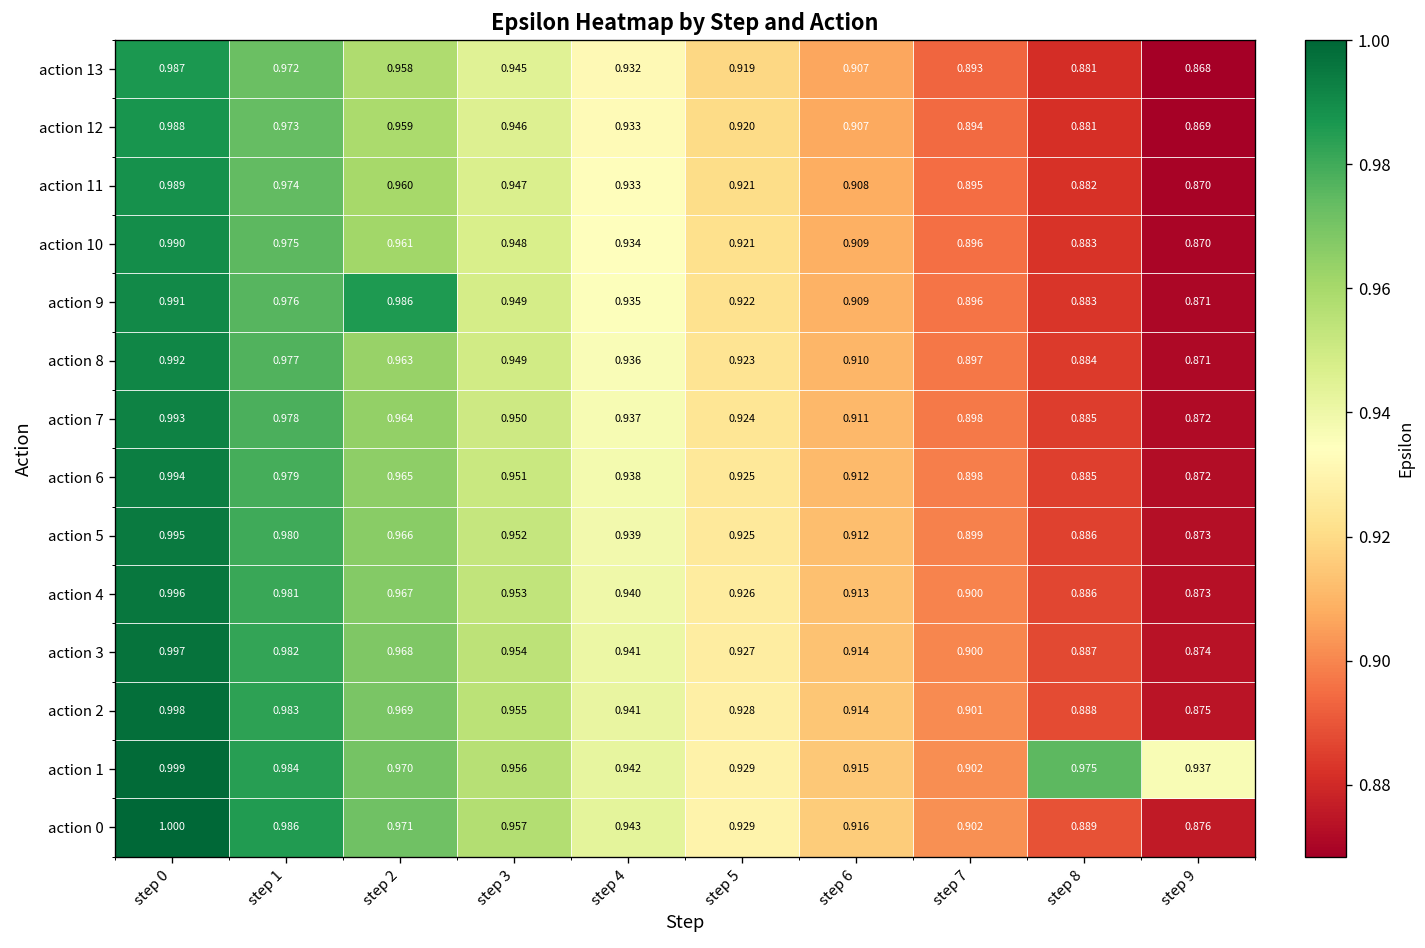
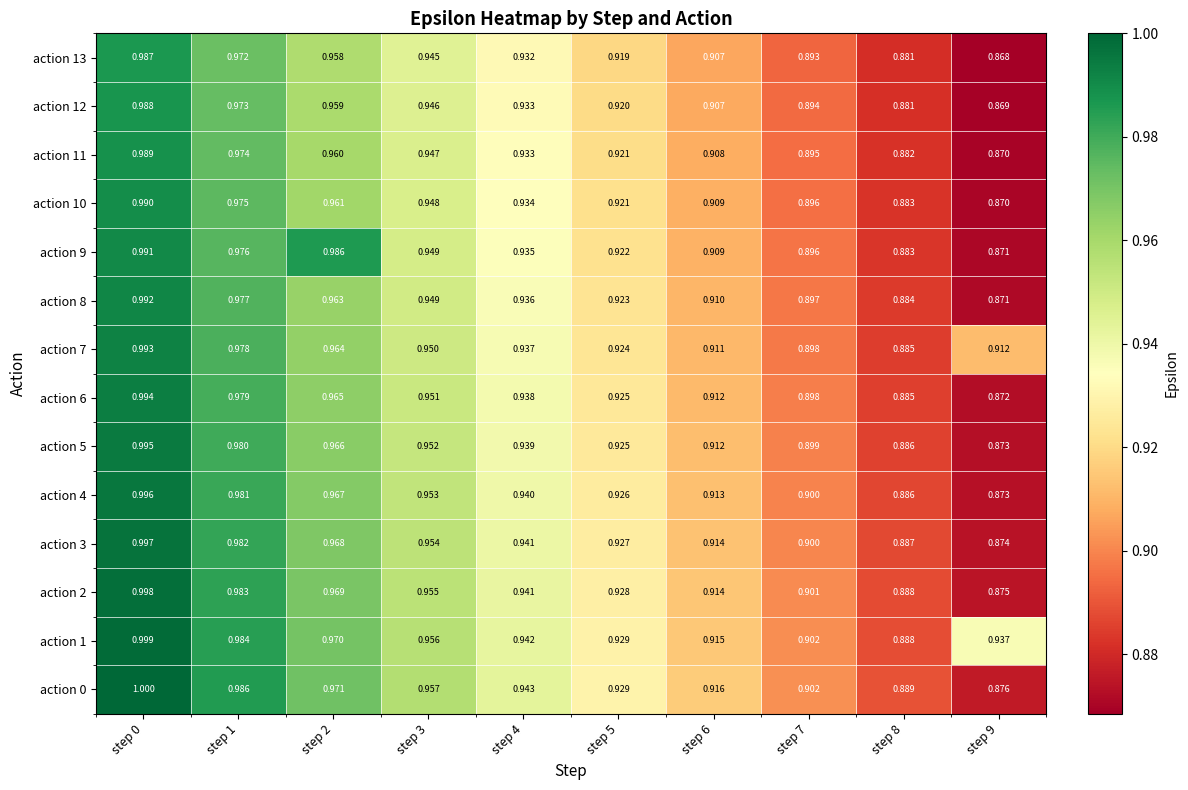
action 7, step 9: 0.872 -> 0.912
action 1, step 8: 0.975 -> 0.888
